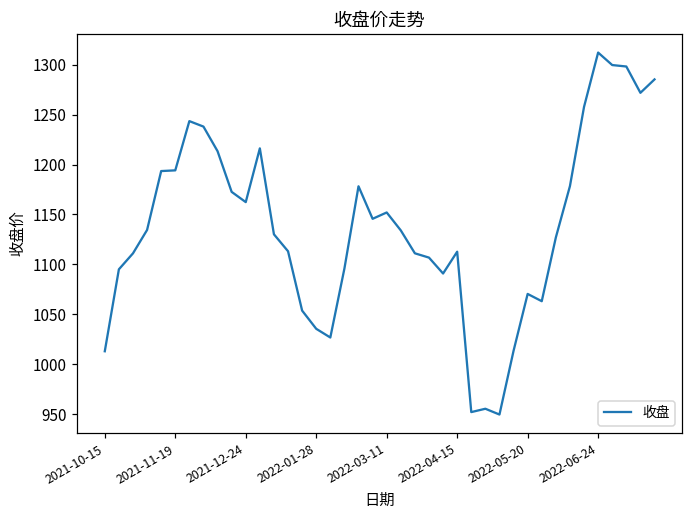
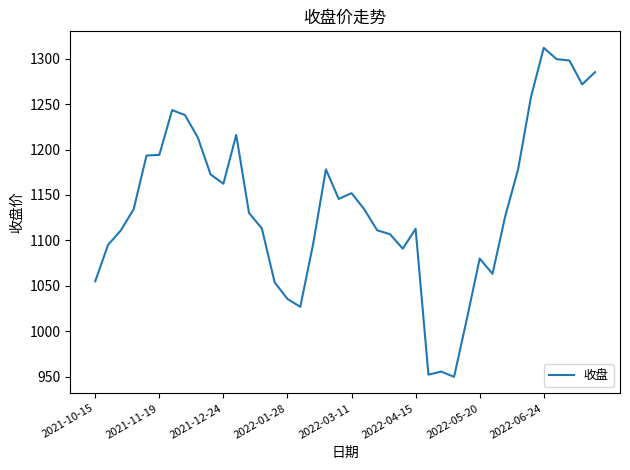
2021-10-15: 1010 -> 1060
2022-05-20: 1070 -> 1080
